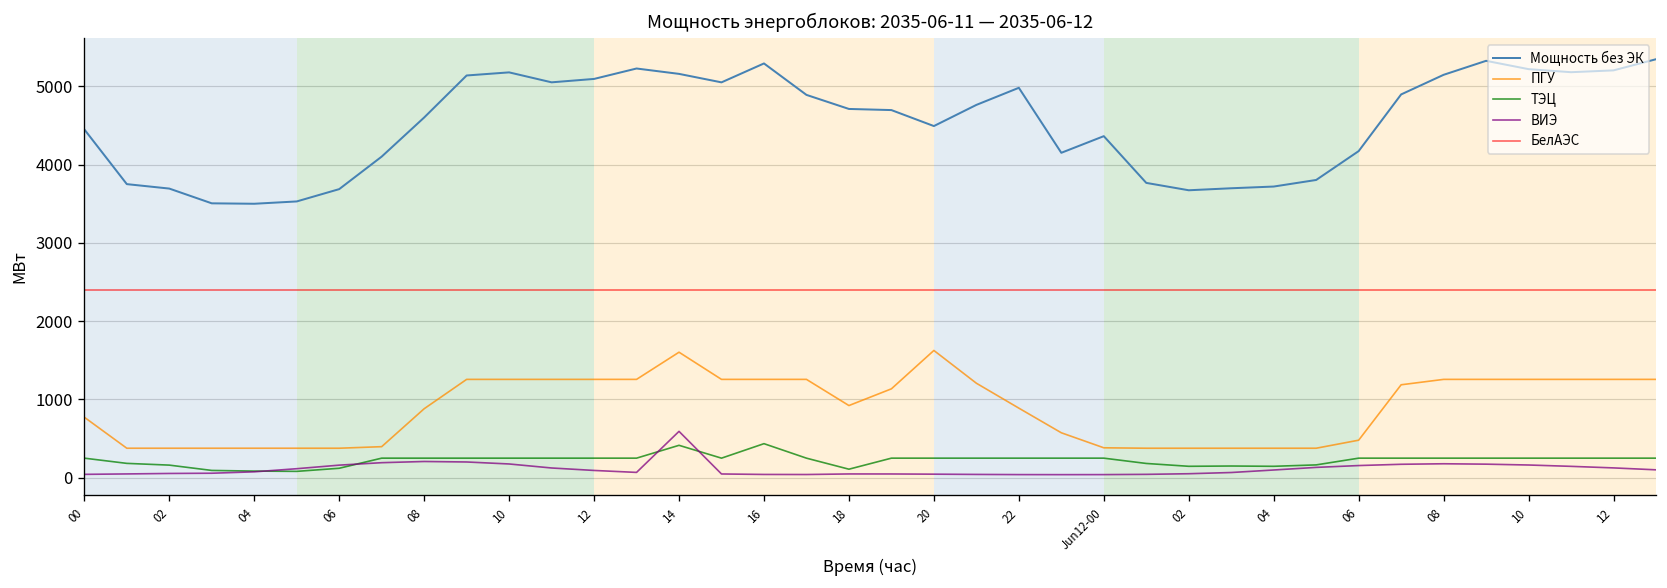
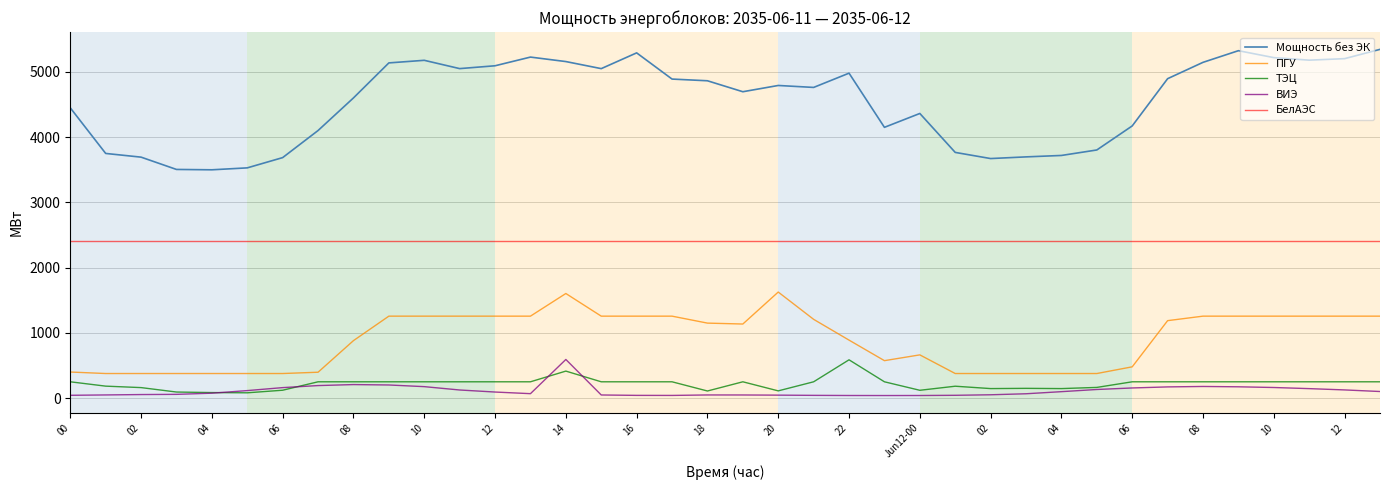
ПГУ, 00: 800 -> 400
ТЭЦ, 16: 400 -> 300
Мощность без ЭК, 18: 4700 -> 4900
ПГУ, 18: 900 -> 1100
Мощность без ЭК, 20: 4500 -> 4800
ТЭЦ, 20: 300 -> 100
ТЭЦ, 22: 300 -> 600
ПГУ, Jun12-00: 400 -> 700
ТЭЦ, Jun12-00: 300 -> 100
